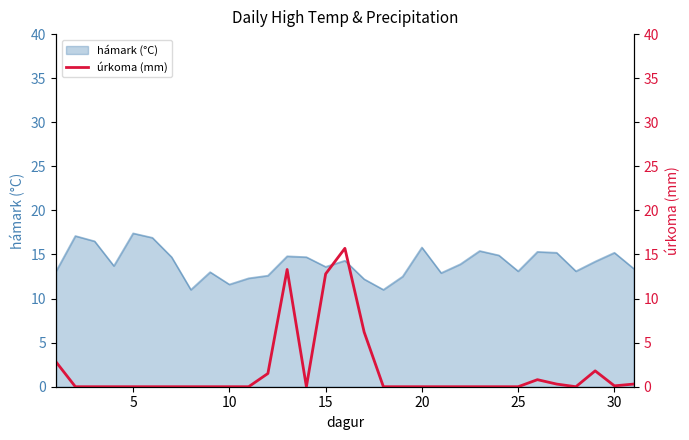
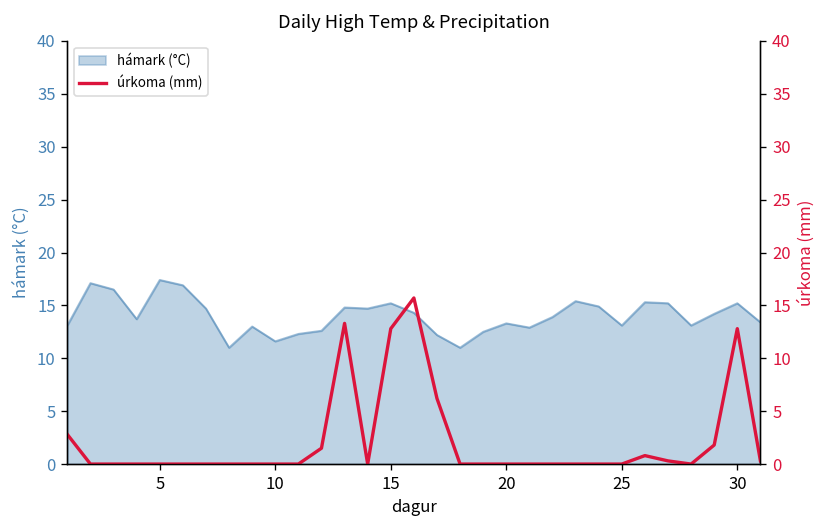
hámark (°C), 15: 14 -> 15
hámark (°C), 20: 16 -> 13
úrkoma (mm), 30: 0 -> 13
